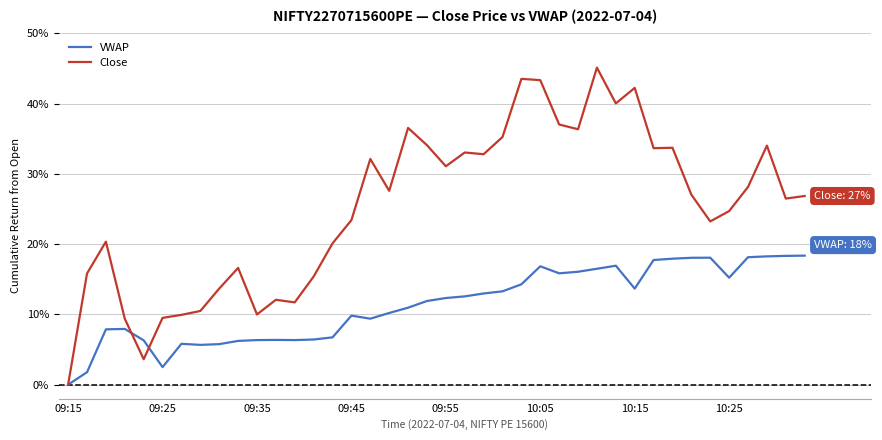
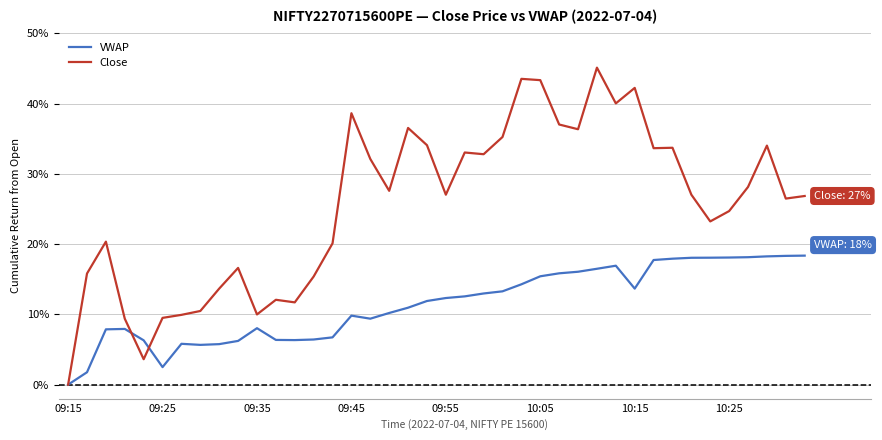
VWAP, 09:35: 6% -> 8%
Close, 09:45: 23% -> 39%
Close, 09:55: 31% -> 27%
VWAP, 10:05: 17% -> 15%
VWAP, 10:25: 15% -> 18%
